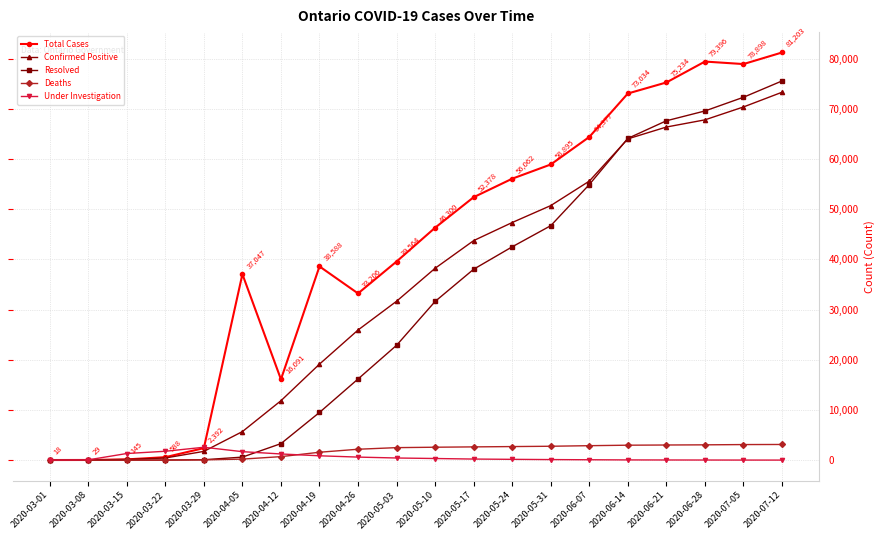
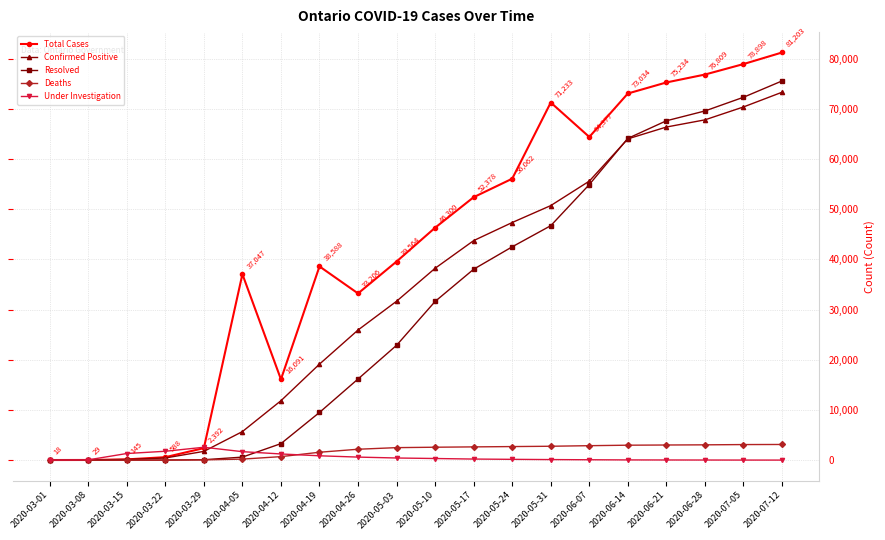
Total Cases, 2020-05-31: 58,895 -> 71,233
Total Cases, 2020-06-28: 79,396 -> 76,809
